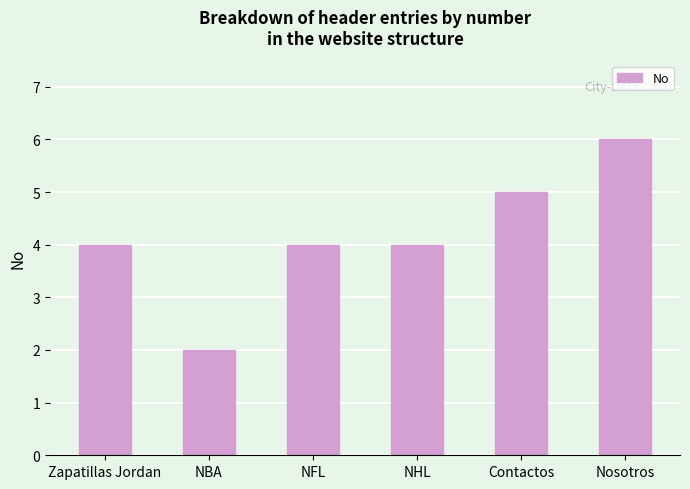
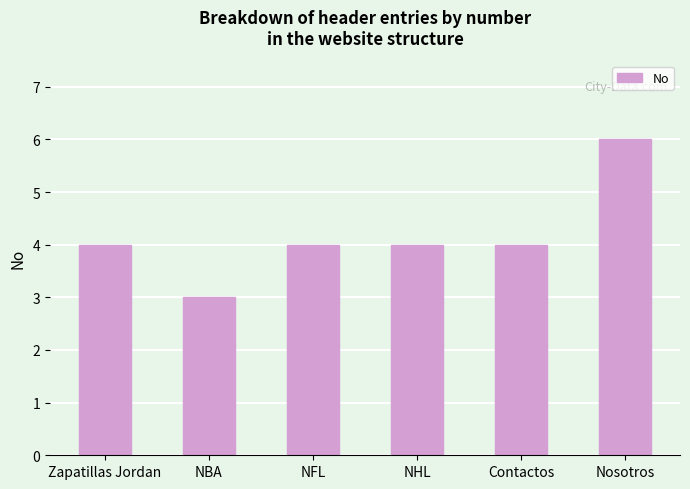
NBA: 2 -> 3
Contactos: 5 -> 4
